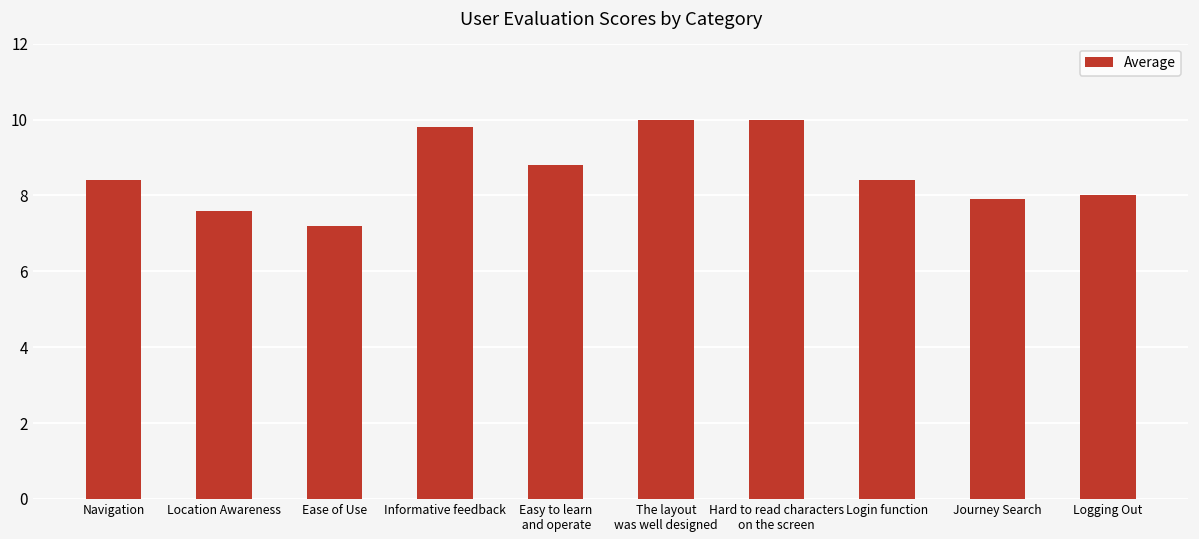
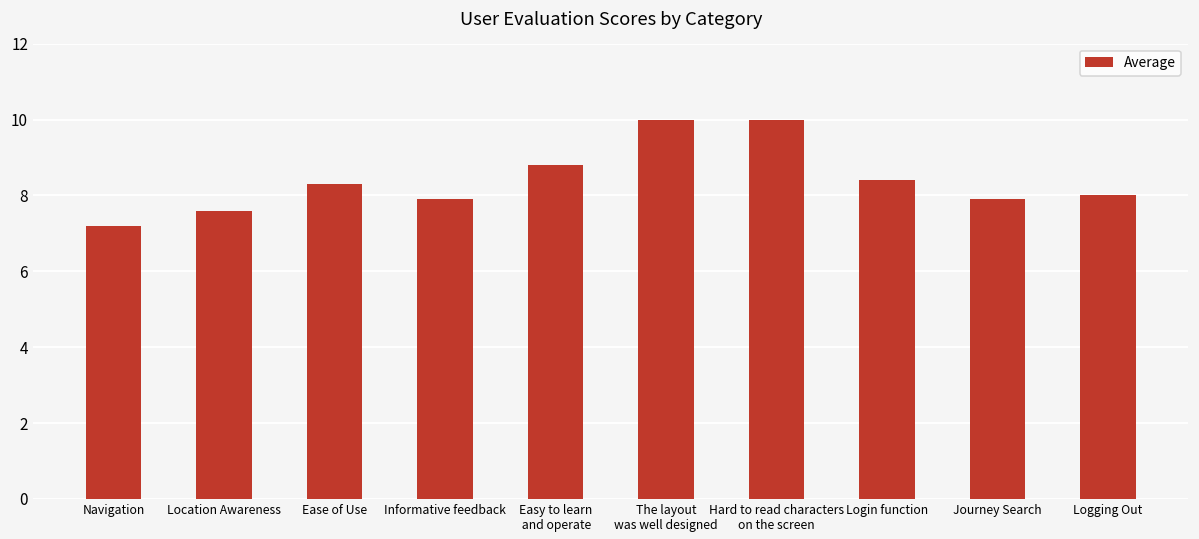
Navigation: 8.4 -> 7.2
Ease of Use: 7.2 -> 8.3
Informative feedback: 9.8 -> 7.9
